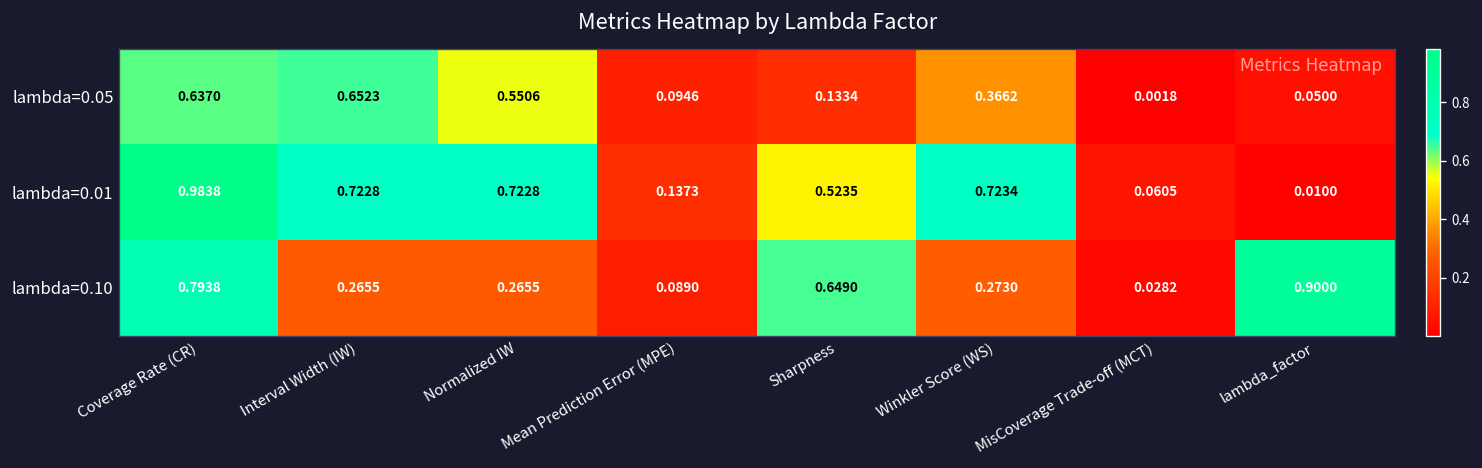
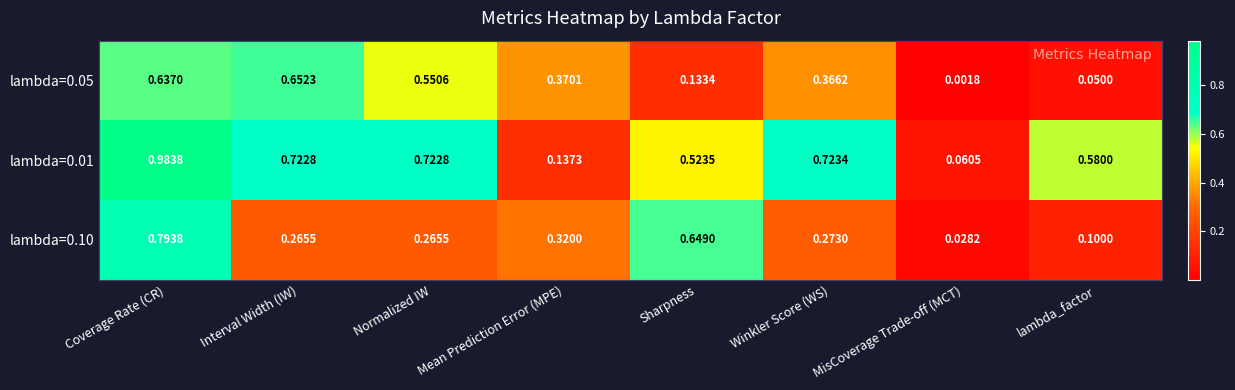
lambda=0.05, Mean Prediction Error (MPE): 0.0946 -> 0.3701
lambda=0.01, lambda_factor: 0.0100 -> 0.5800
lambda=0.10, Mean Prediction Error (MPE): 0.0890 -> 0.3200
lambda=0.10, lambda_factor: 0.9000 -> 0.1000
